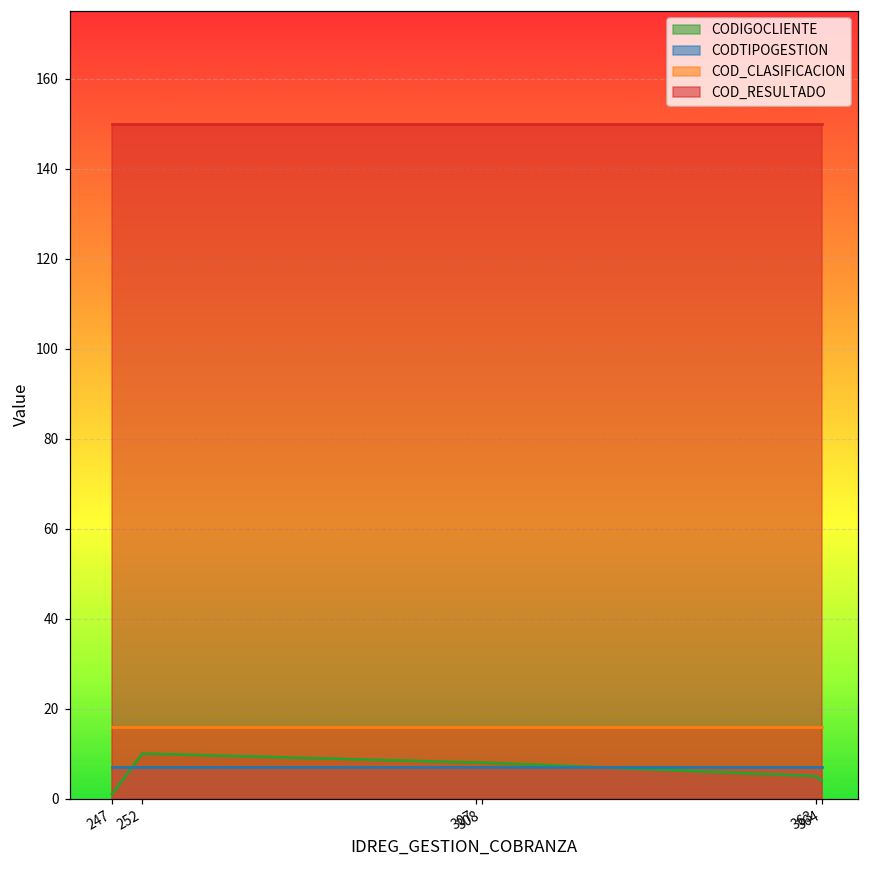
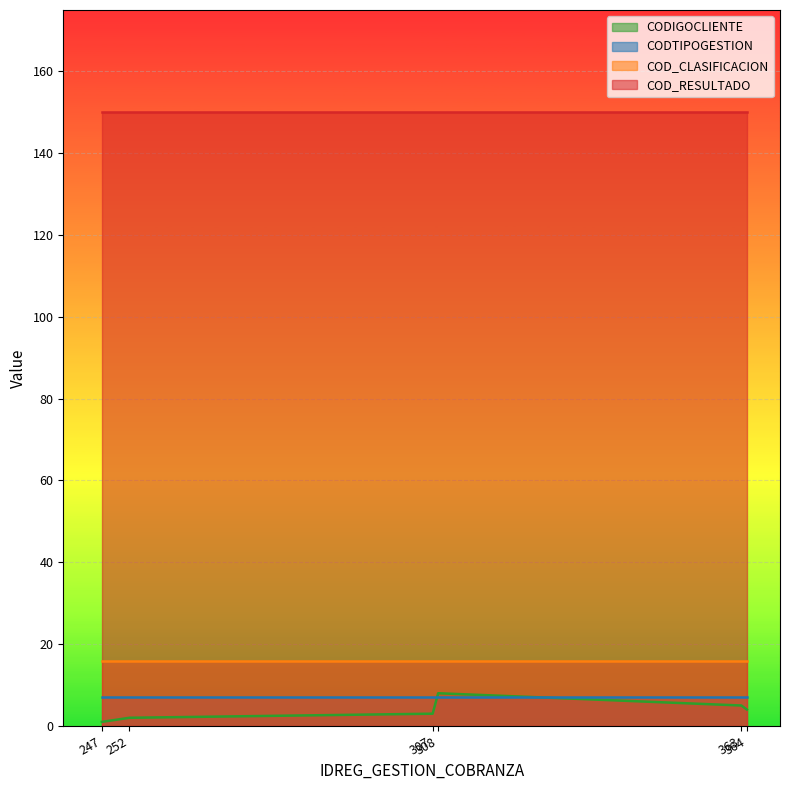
CODIGOCLIENTE, 252: 10 -> 2
CODIGOCLIENTE, 307: 8 -> 3
